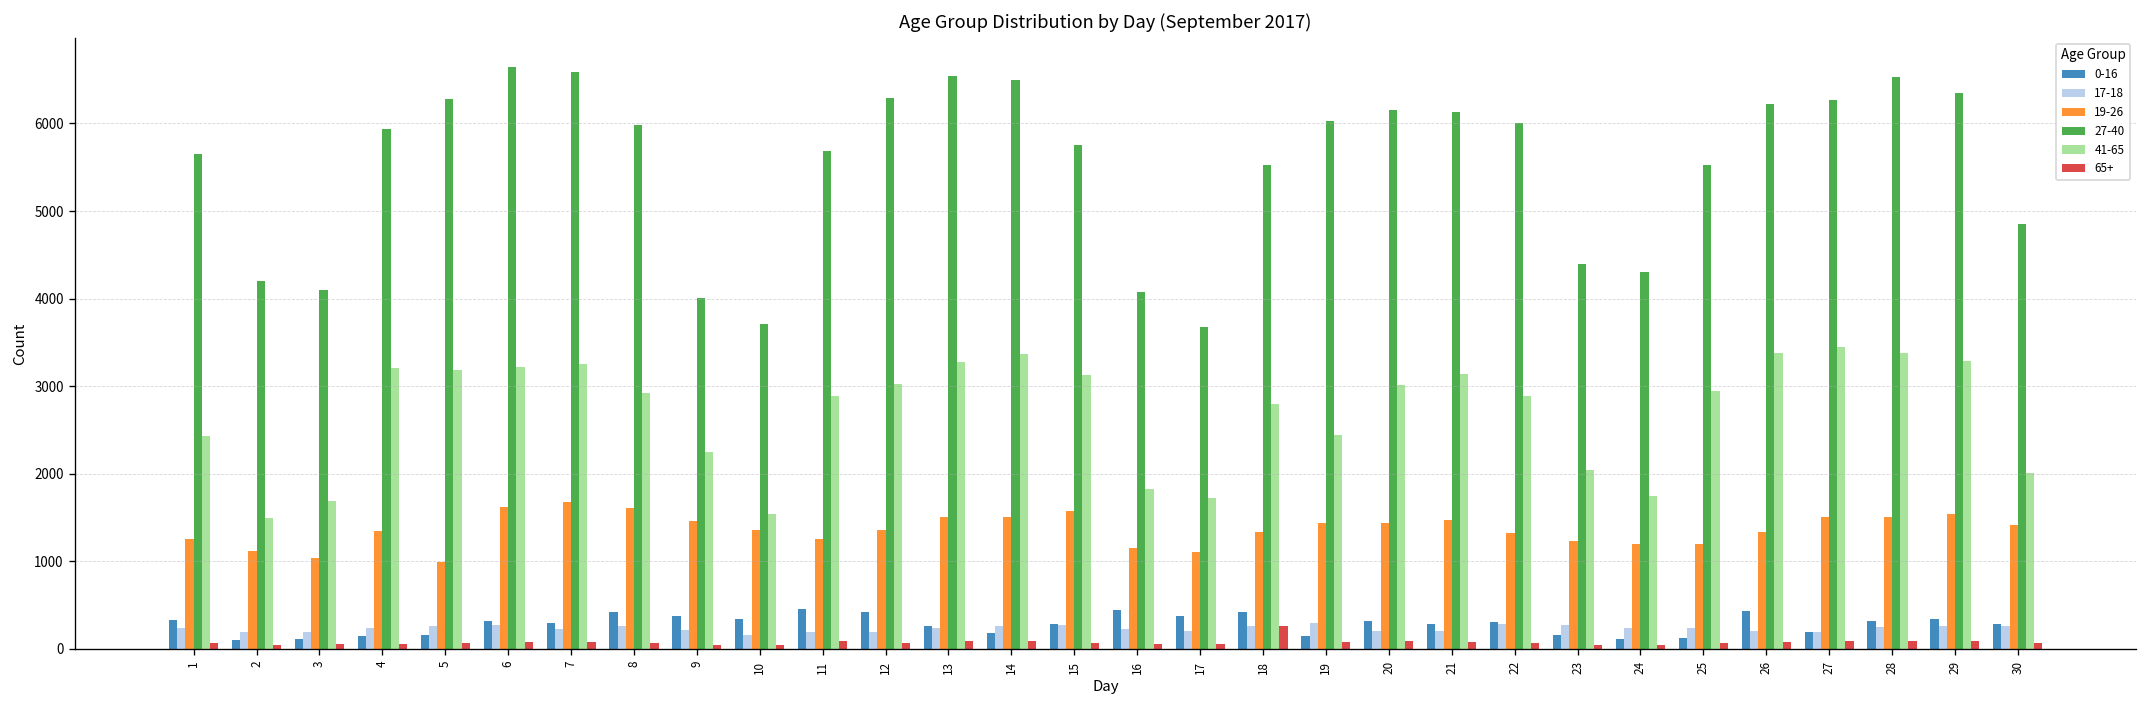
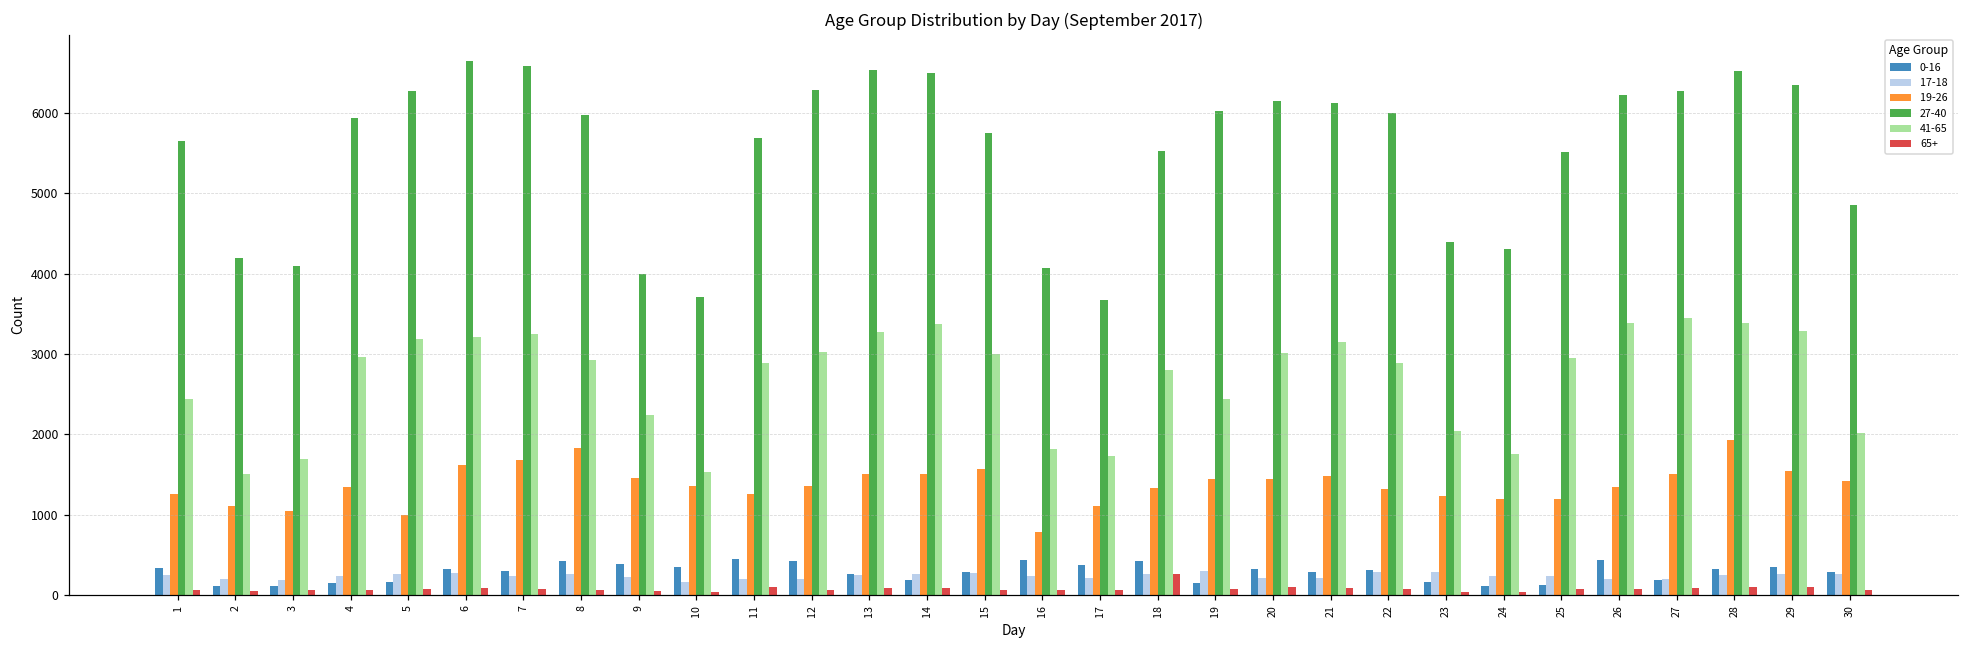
41-65, 4: 3200 -> 3000
19-26, 8: 1600 -> 1800
41-65, 15: 3100 -> 3000
19-26, 16: 1100 -> 800
19-26, 28: 1500 -> 1900
